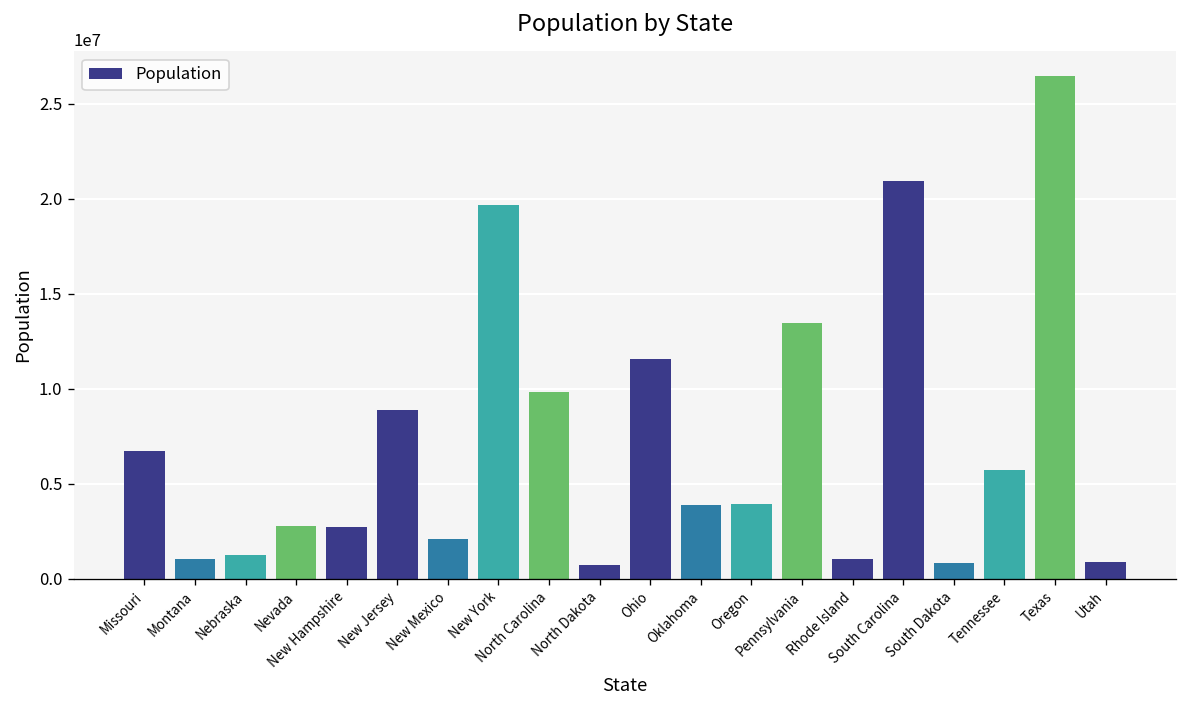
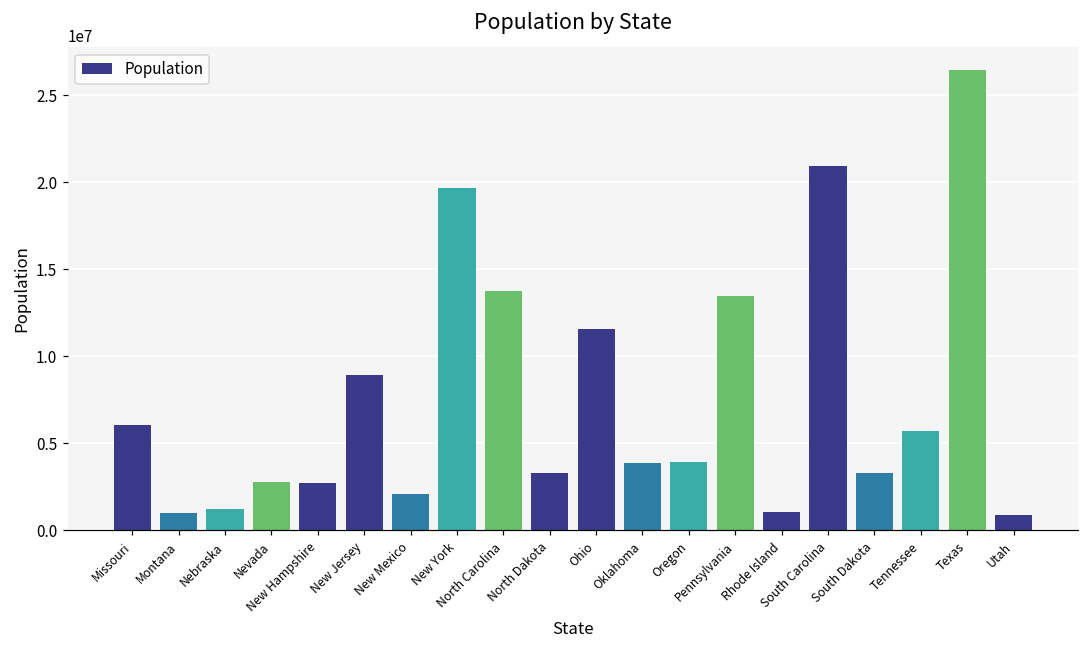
Missouri: 6700000 -> 6000000
North Carolina: 9800000 -> 13700000
North Dakota: 700000 -> 3300000
South Dakota: 800000 -> 3300000
